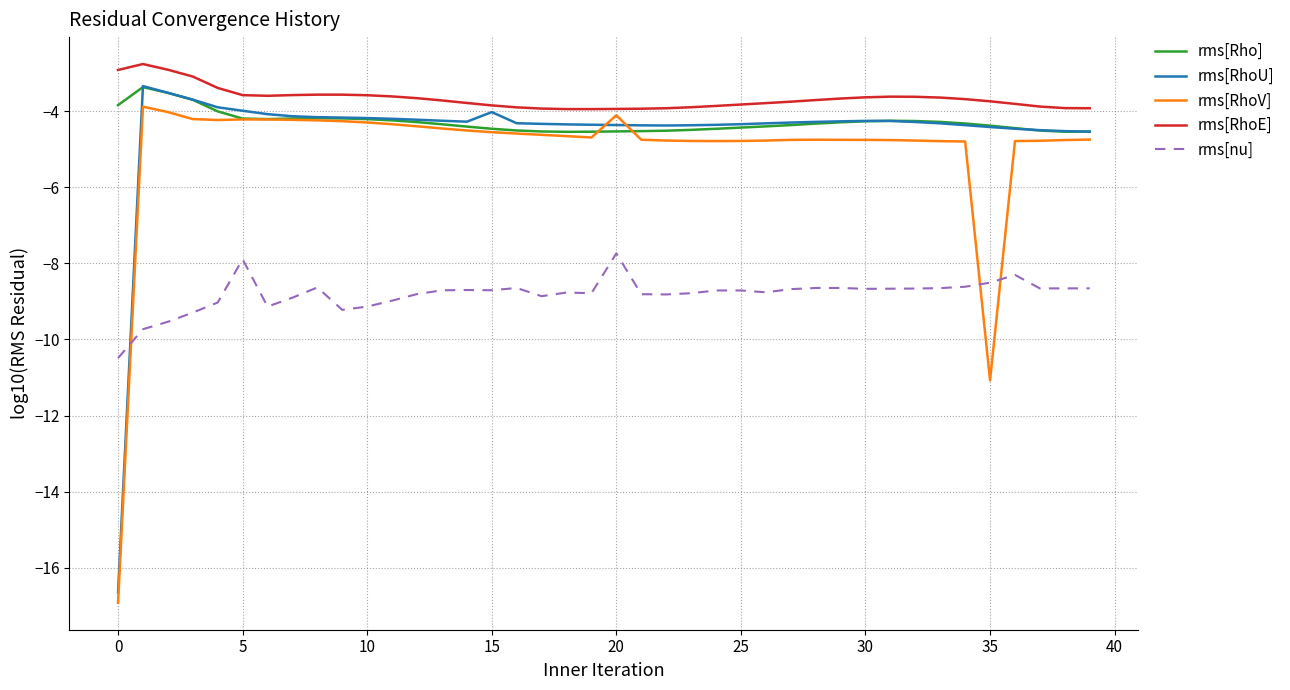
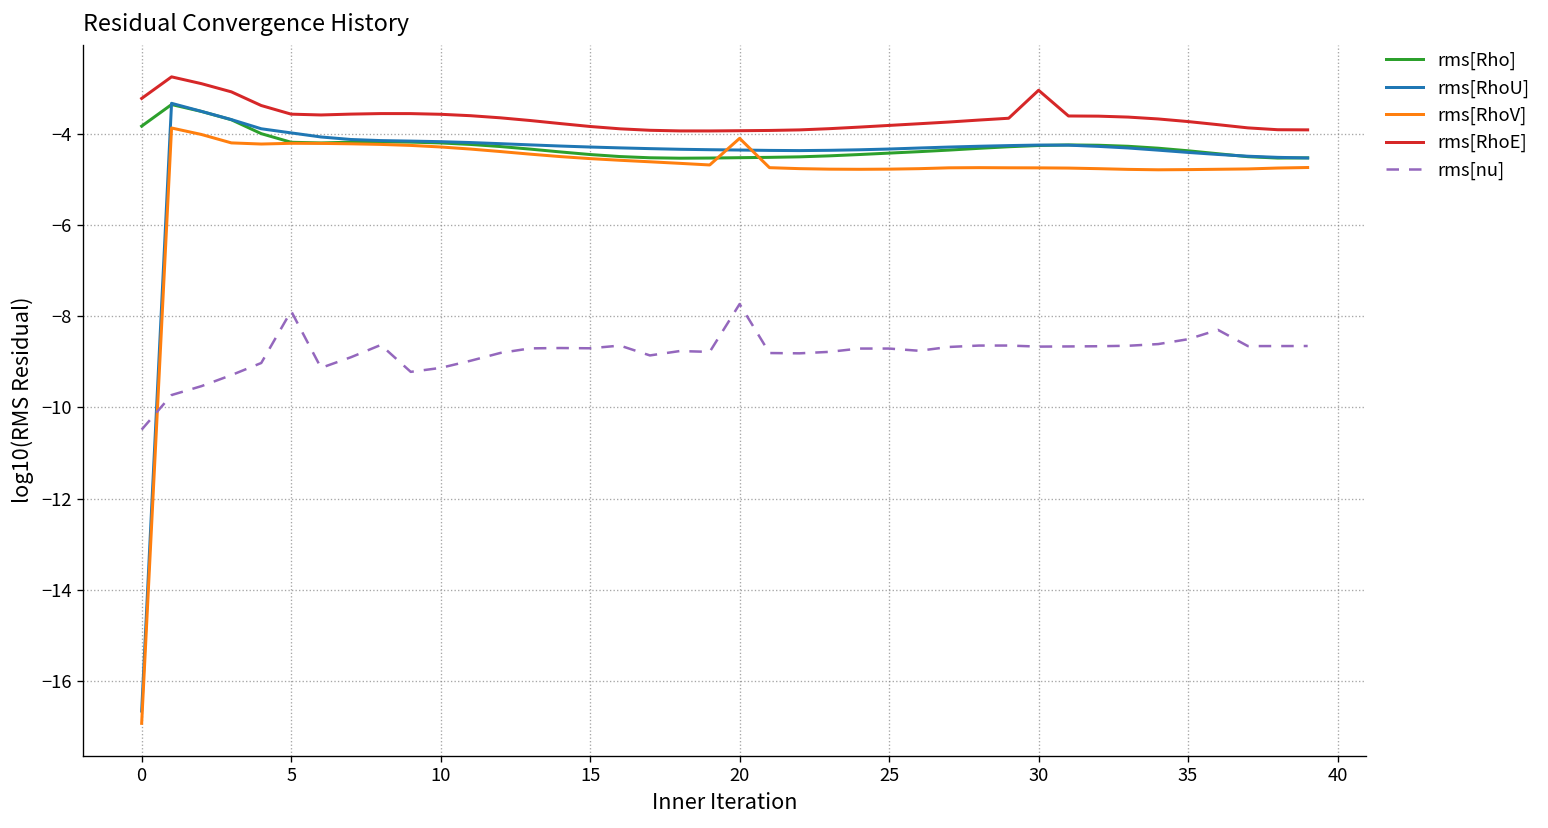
rms[RhoE], 0: -2.9 -> -3.2
rms[RhoU], 15: -4.0 -> -4.3
rms[RhoE], 30: -3.6 -> -3.1
rms[RhoV], 35: -11.1 -> -4.8
